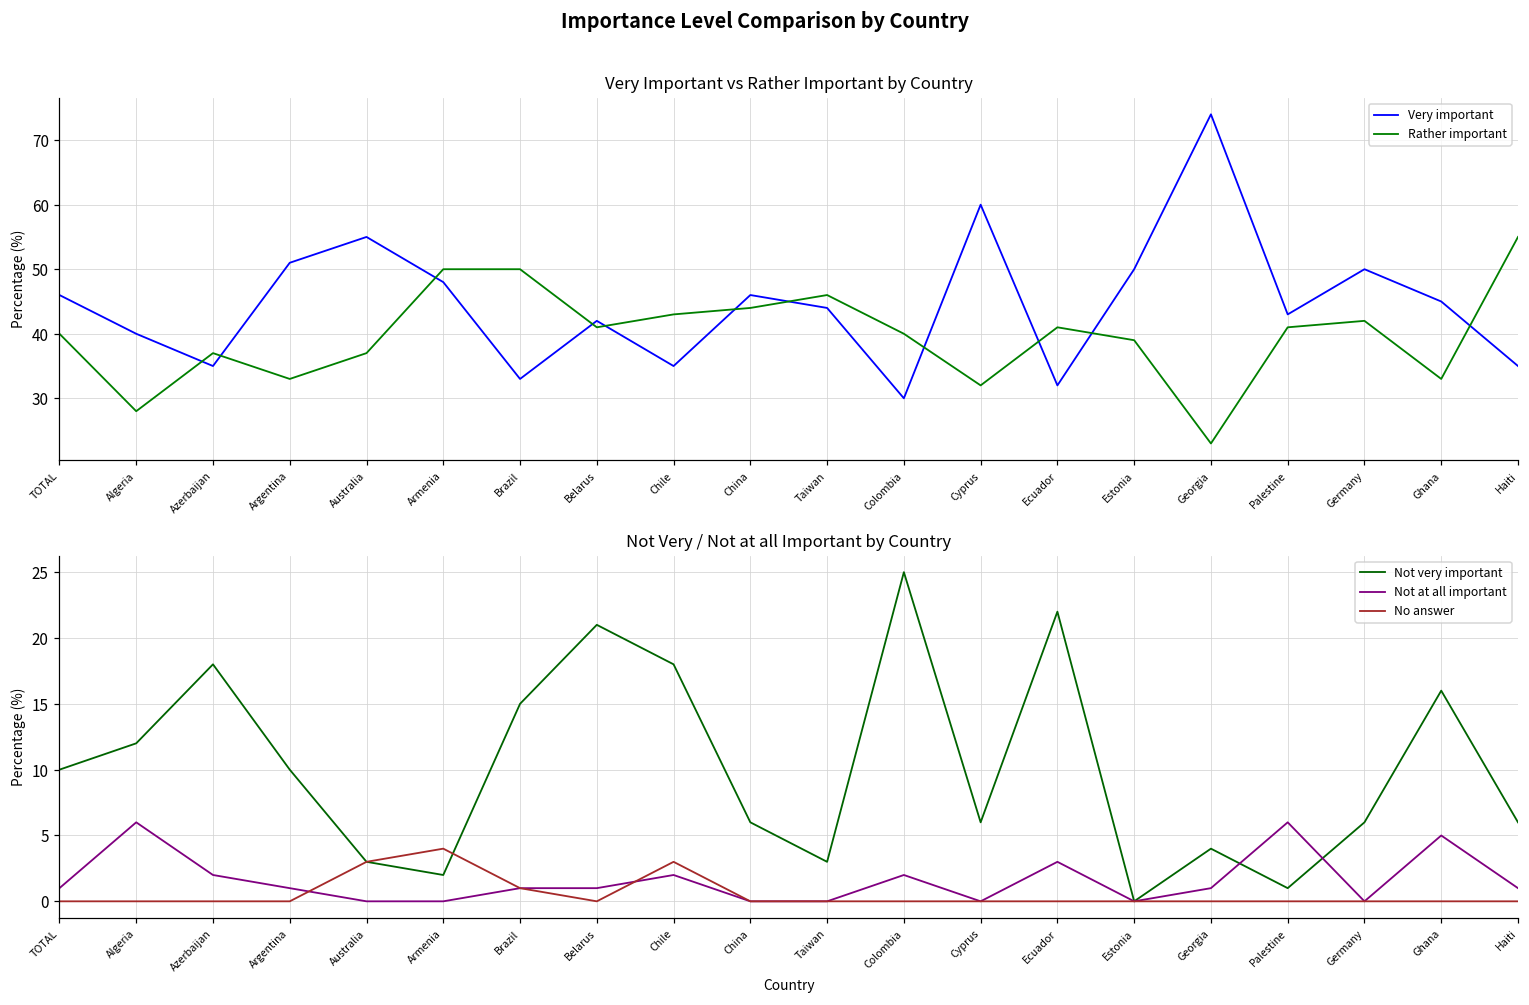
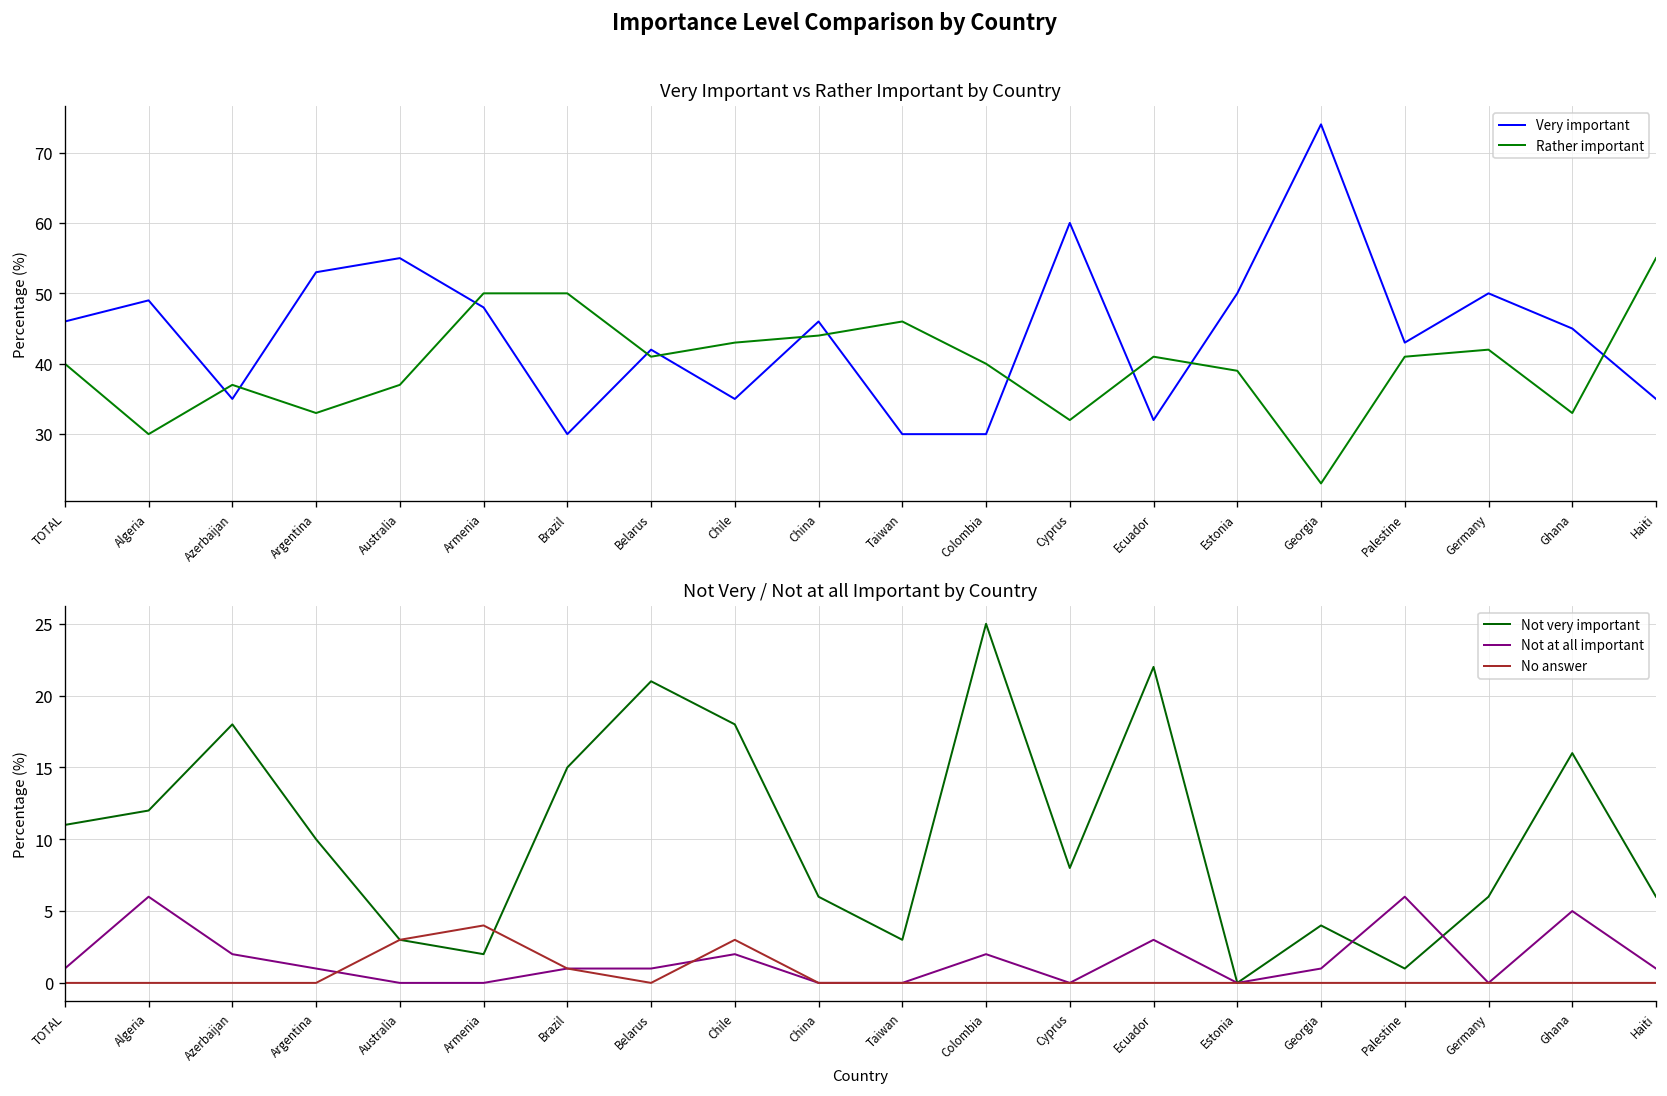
Very Important vs Rather Important by Country, Very important, Algeria: 40 -> 49
Very Important vs Rather Important by Country, Rather important, Algeria: 28 -> 30
Very Important vs Rather Important by Country, Very important, Argentina: 51 -> 53
Very Important vs Rather Important by Country, Very important, Brazil: 33 -> 30
Very Important vs Rather Important by Country, Very important, Taiwan: 44 -> 30
Not Very / Not at all Important by Country, Not very important, TOTAL: 10 -> 11
Not Very / Not at all Important by Country, Not very important, Cyprus: 6 -> 8
